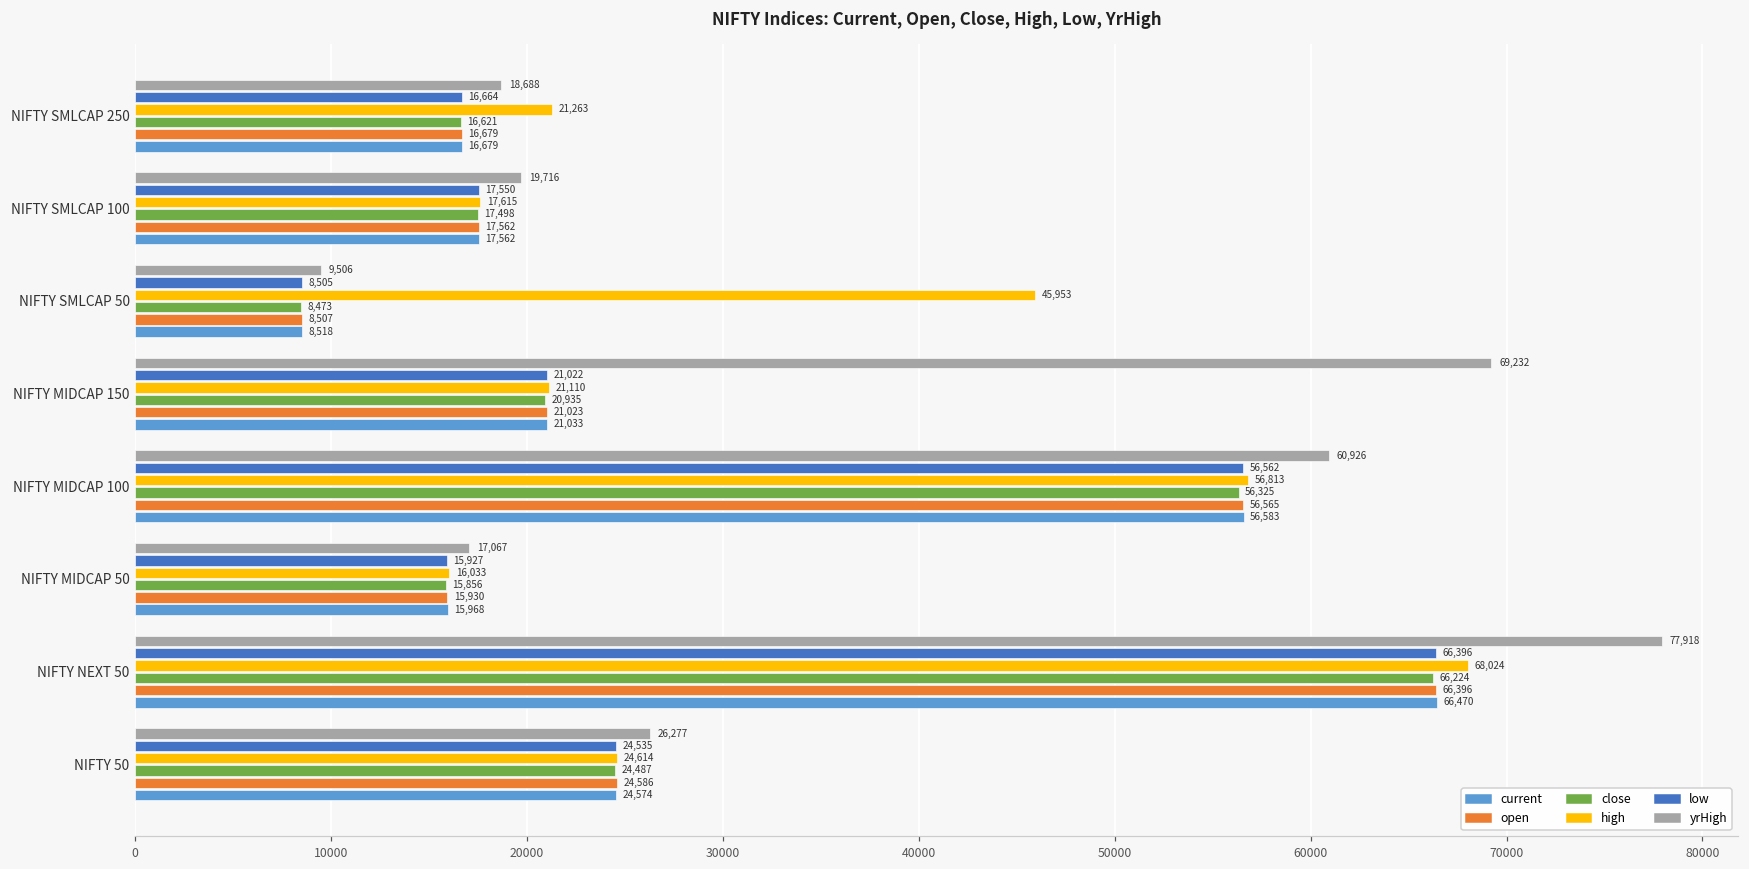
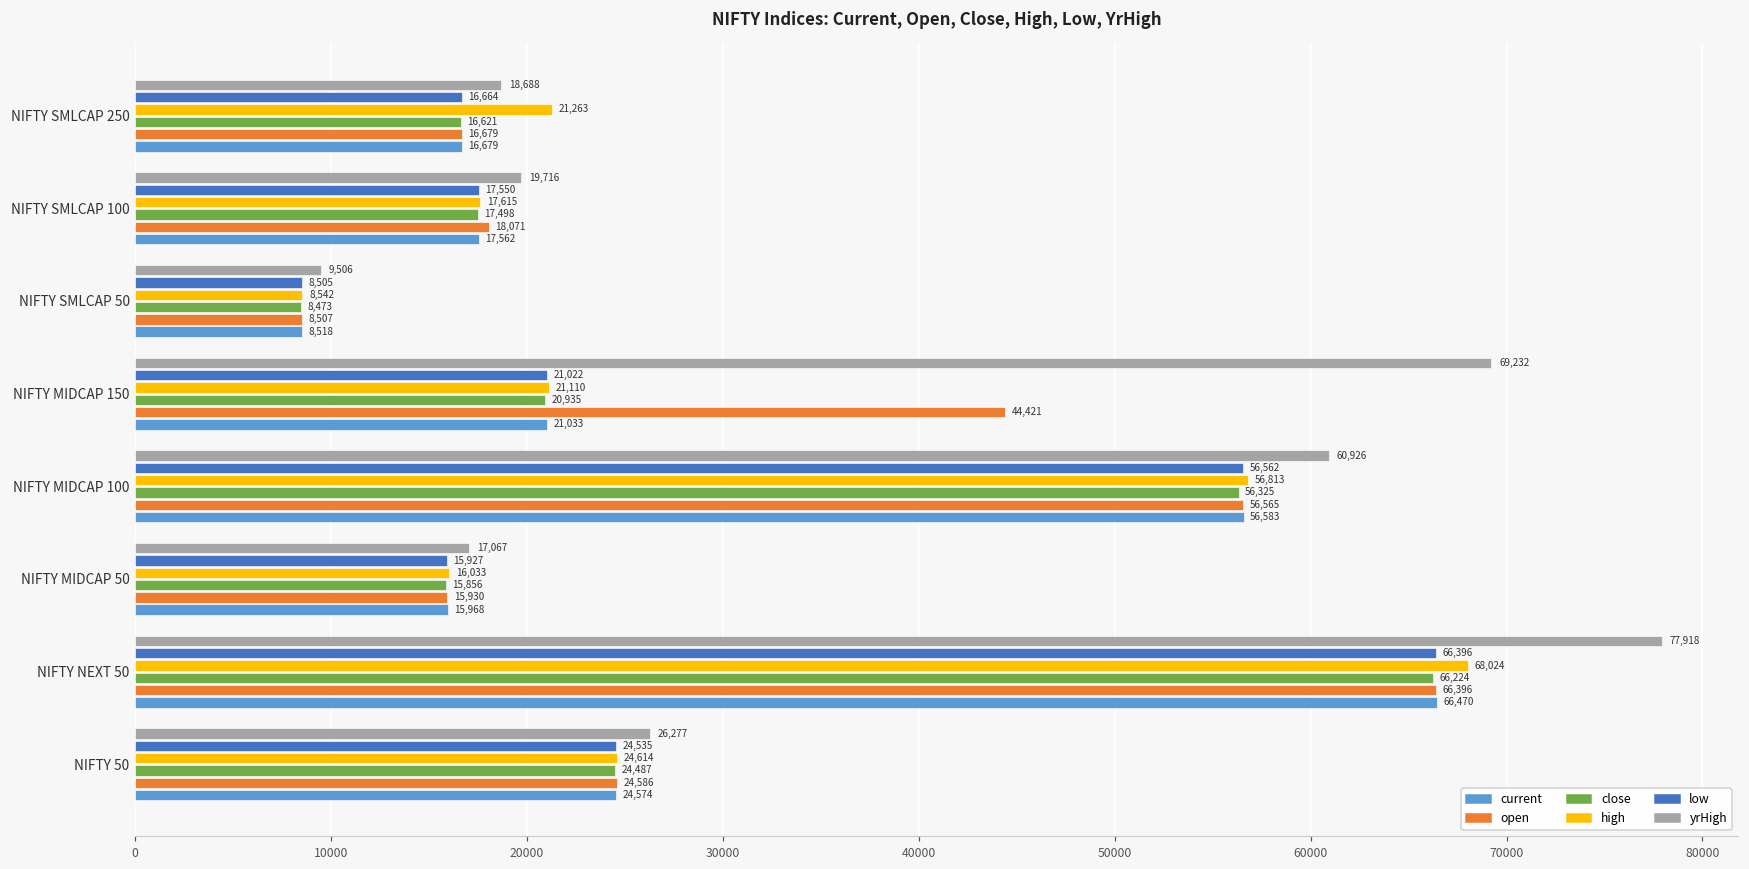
open, NIFTY SMLCAP 100: 17,562 -> 18,071
high, NIFTY SMLCAP 50: 45,953 -> 8,542
open, NIFTY MIDCAP 150: 21,023 -> 44,421
